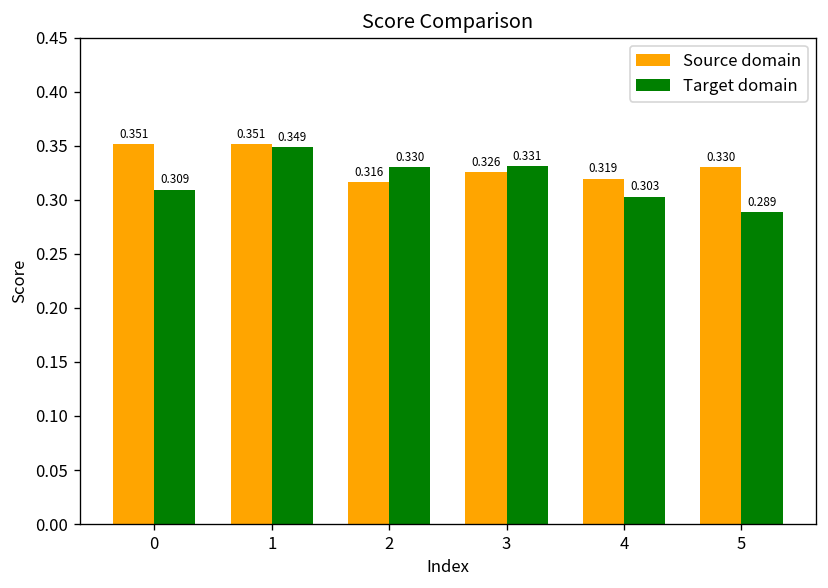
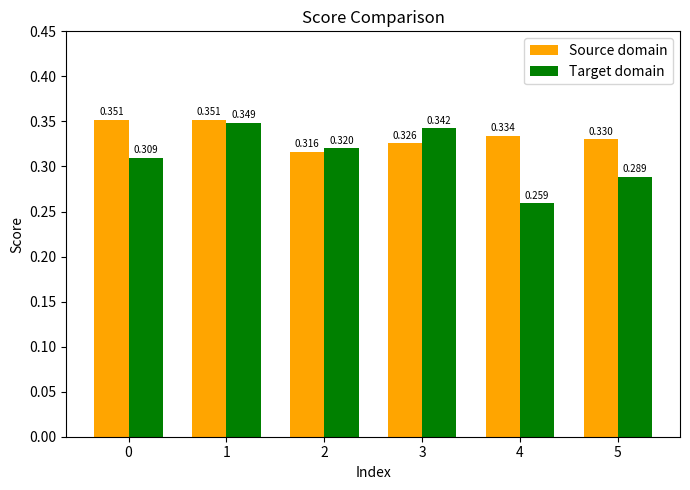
Target domain, 2: 0.330 -> 0.320
Target domain, 3: 0.331 -> 0.342
Source domain, 4: 0.319 -> 0.334
Target domain, 4: 0.303 -> 0.259
